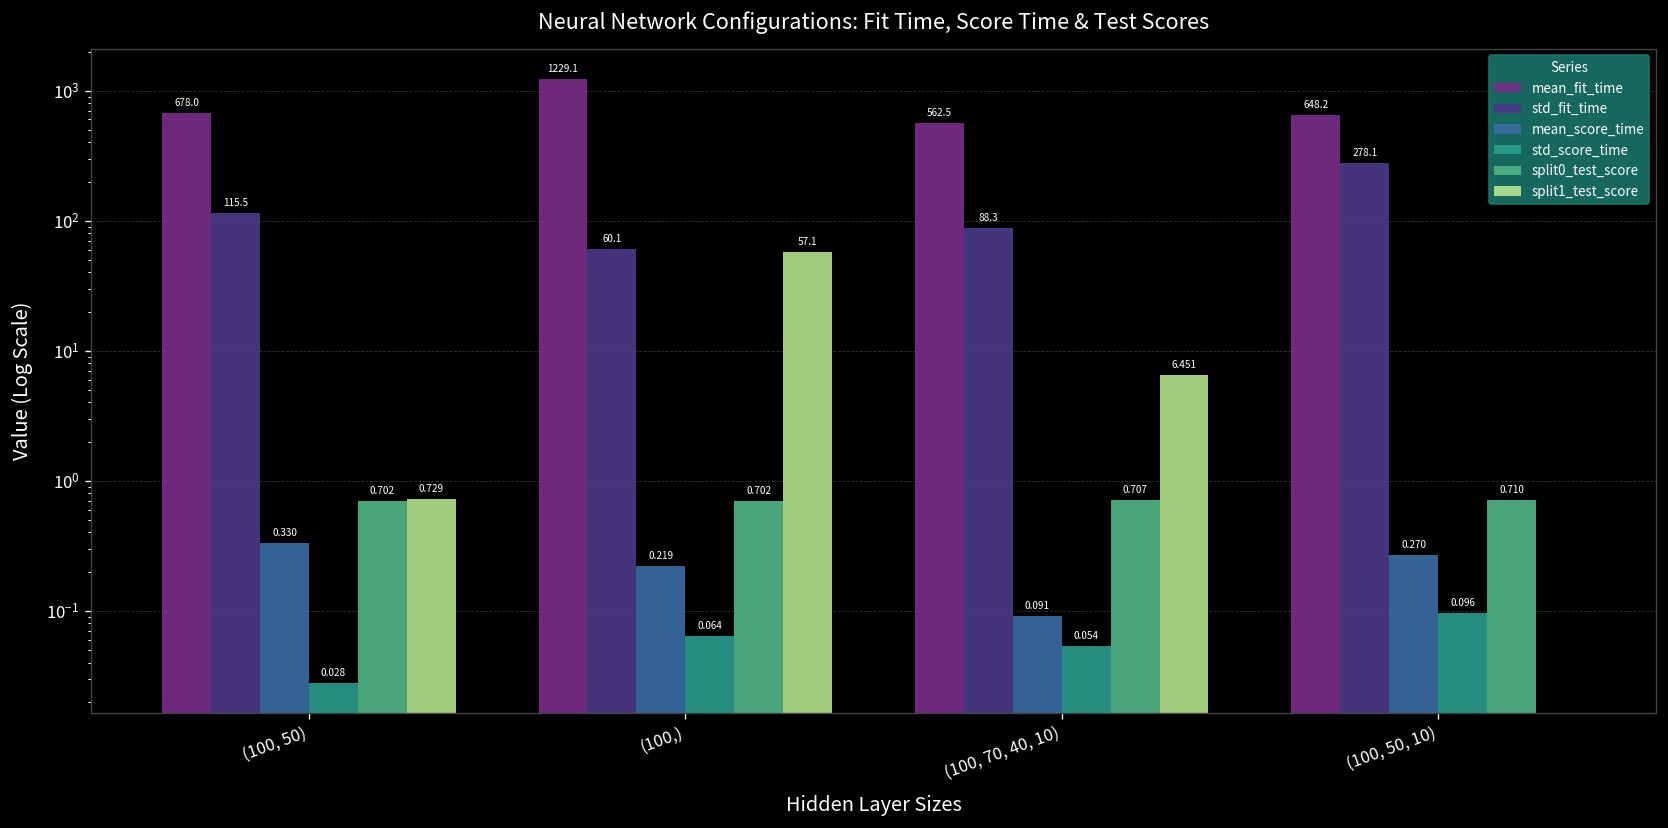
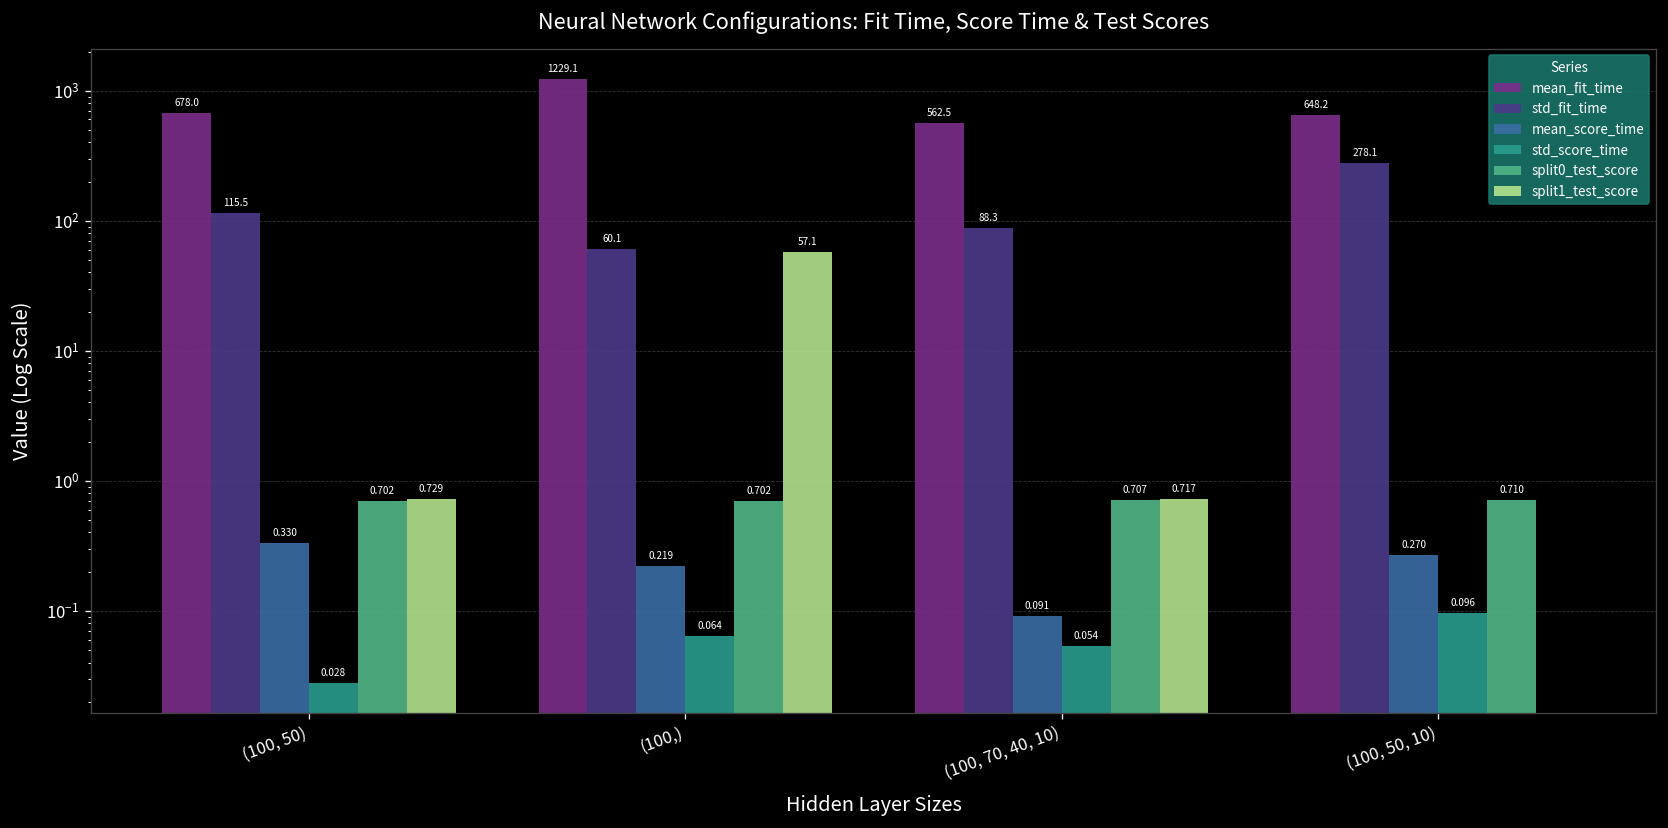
split1_test_score, (100, 70, 40, 10): 6.451 -> 0.717
